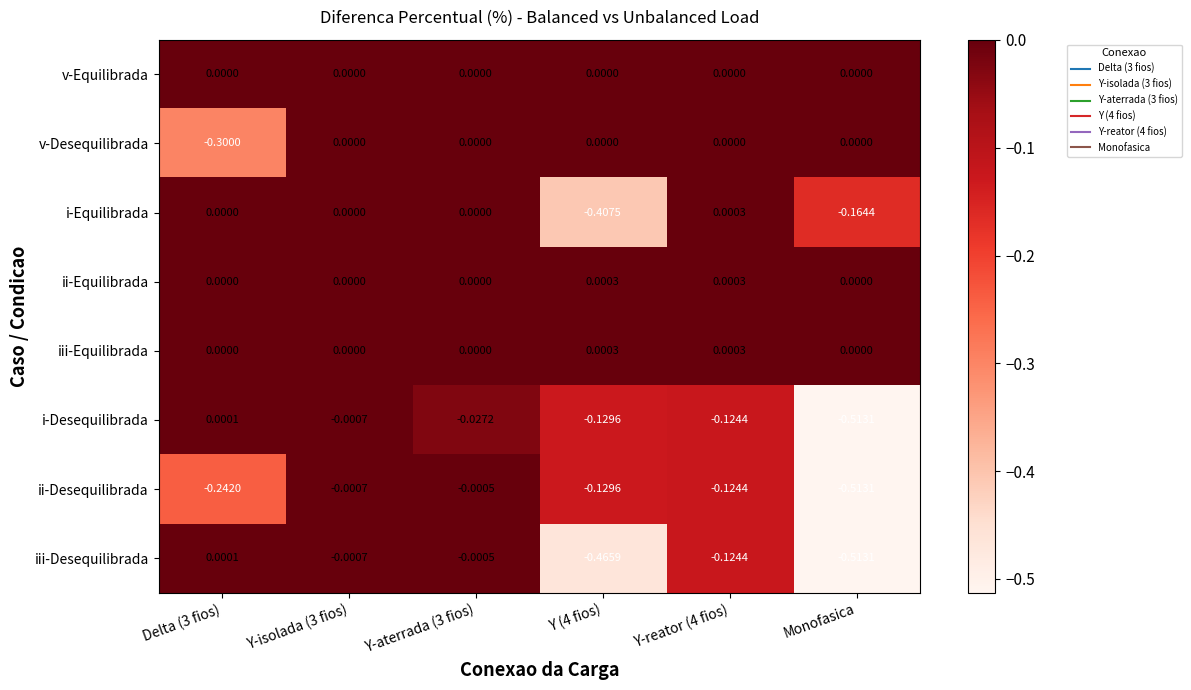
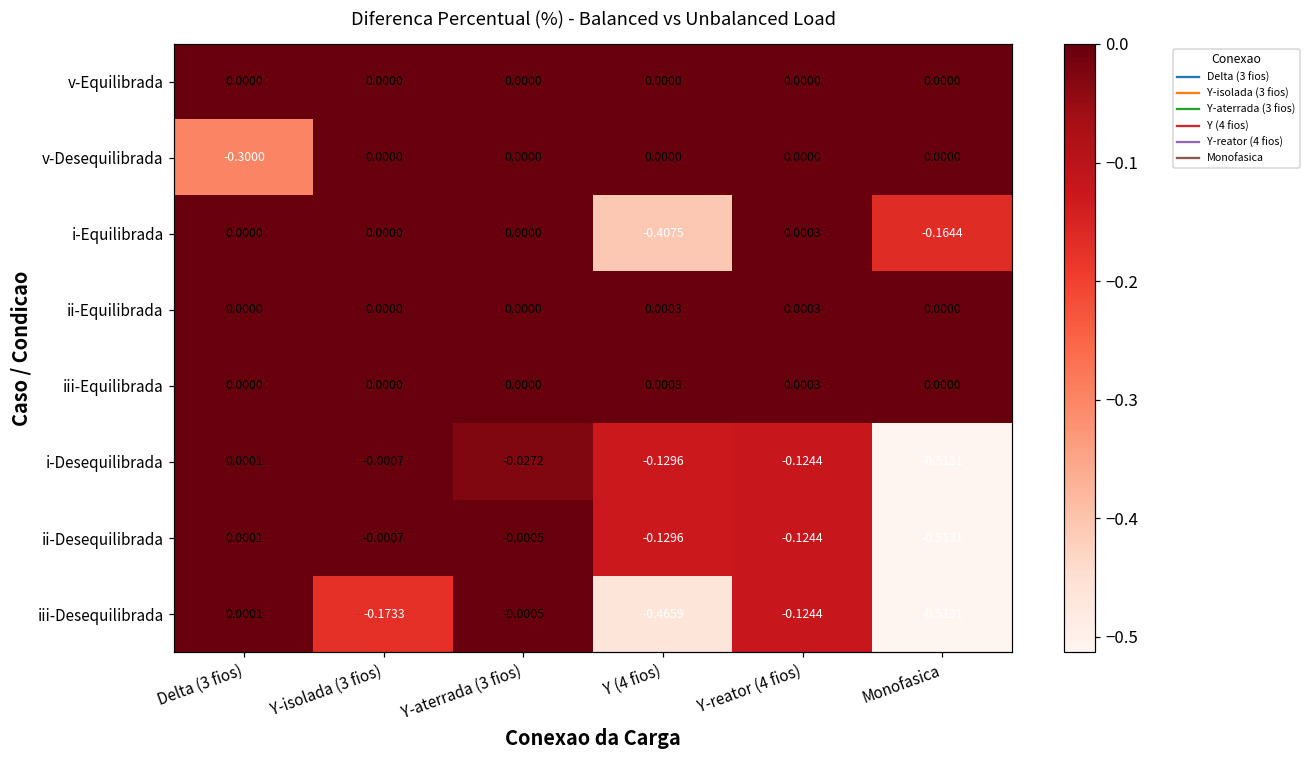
ii-Desequilibrada, Delta (3 fios): -0.2420 -> 0.0001
iii-Desequilibrada, Y-isolada (3 fios): -0.0007 -> -0.1733
